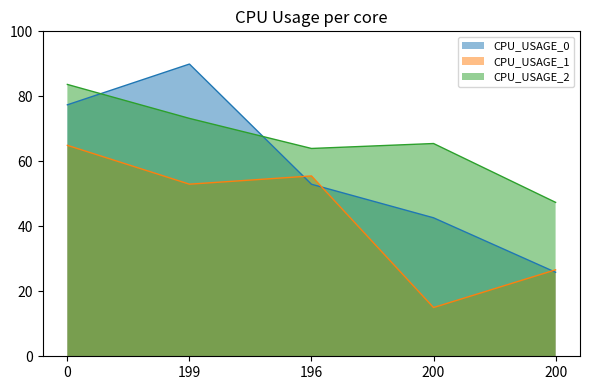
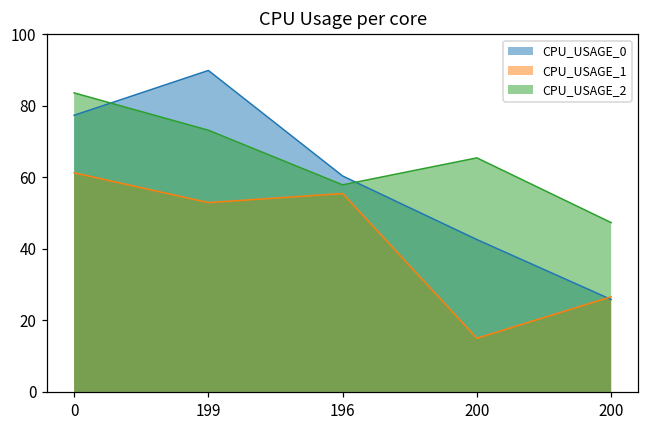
CPU_USAGE_1, 0: 65 -> 61
CPU_USAGE_0, 196: 53 -> 60
CPU_USAGE_2, 196: 64 -> 58
